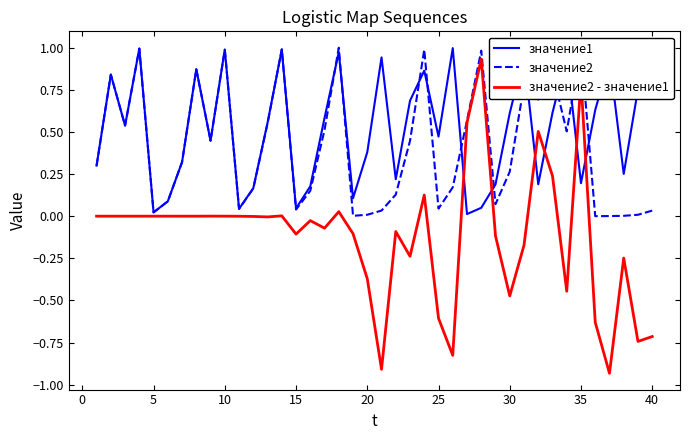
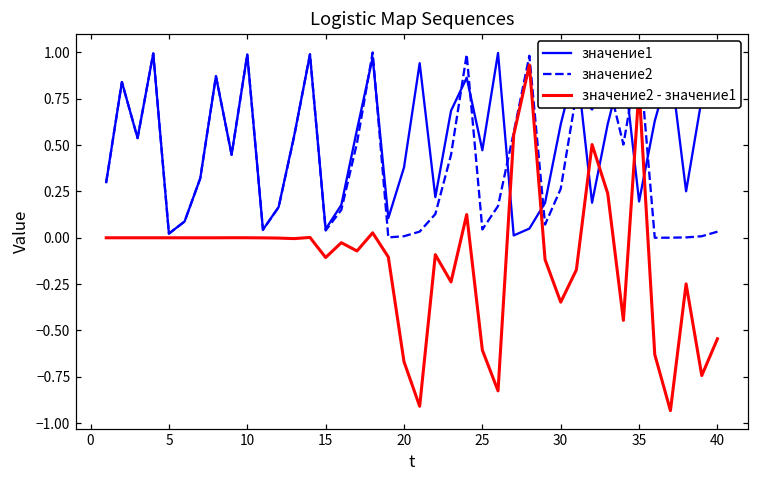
значение2 - значение1, 20: -0.37 -> -0.67
значение2 - значение1, 30: -0.47 -> -0.35
значение2 - значение1, 40: -0.71 -> -0.54
